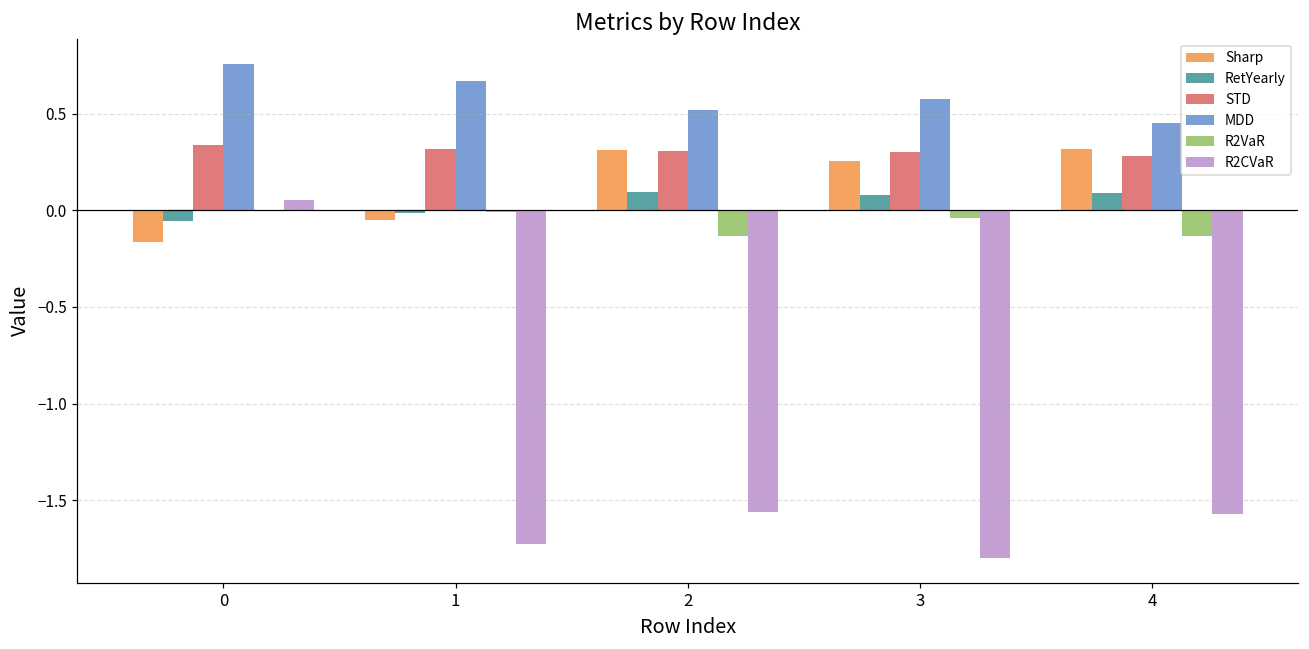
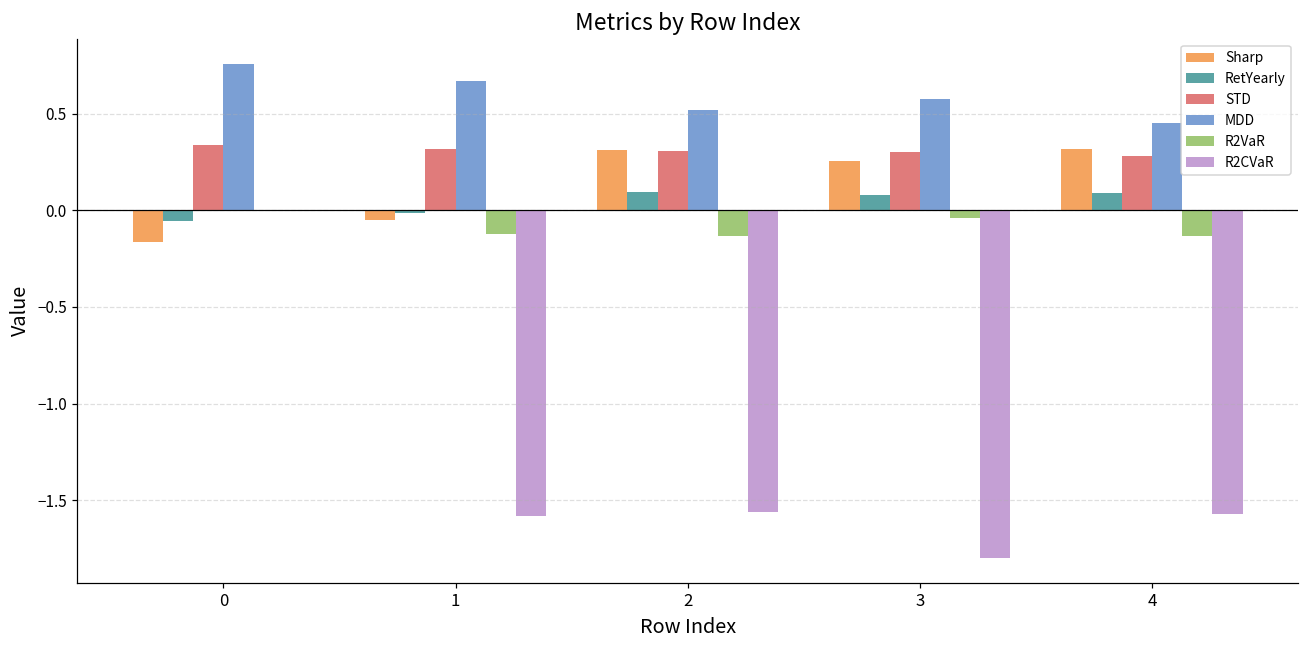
R2CVaR, 0: 0.05 -> 0.00
R2VaR, 1: -0.01 -> -0.12
R2CVaR, 1: -1.73 -> -1.58
